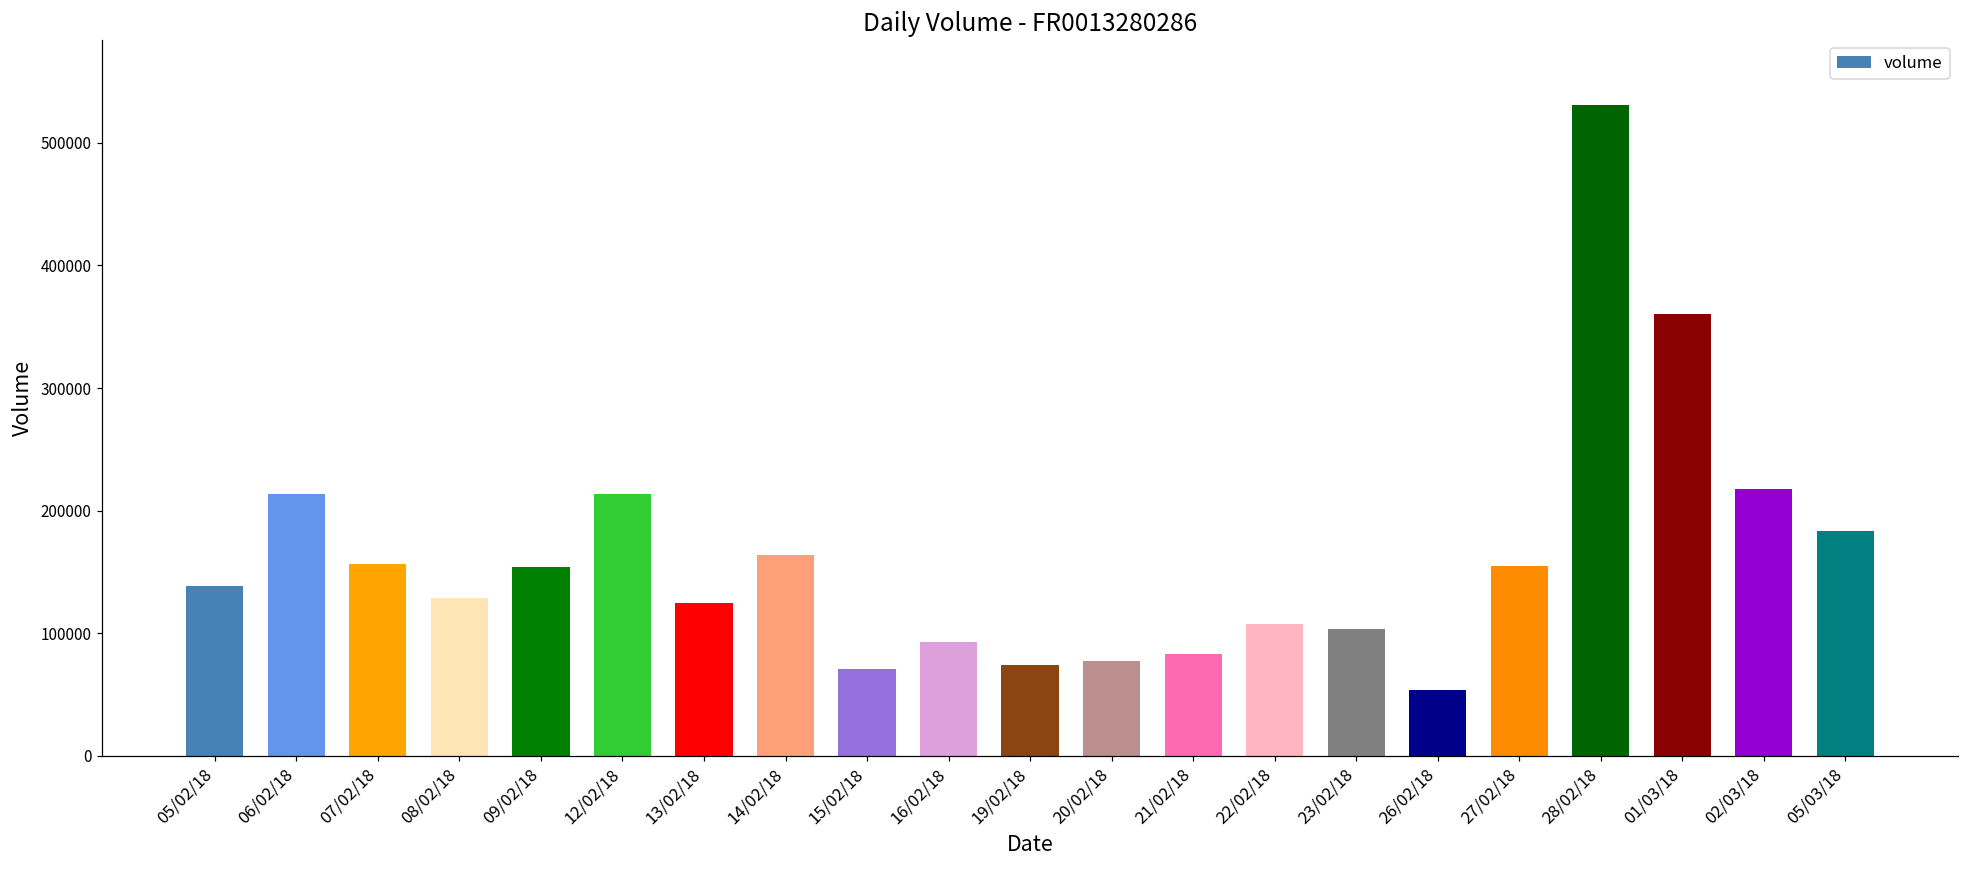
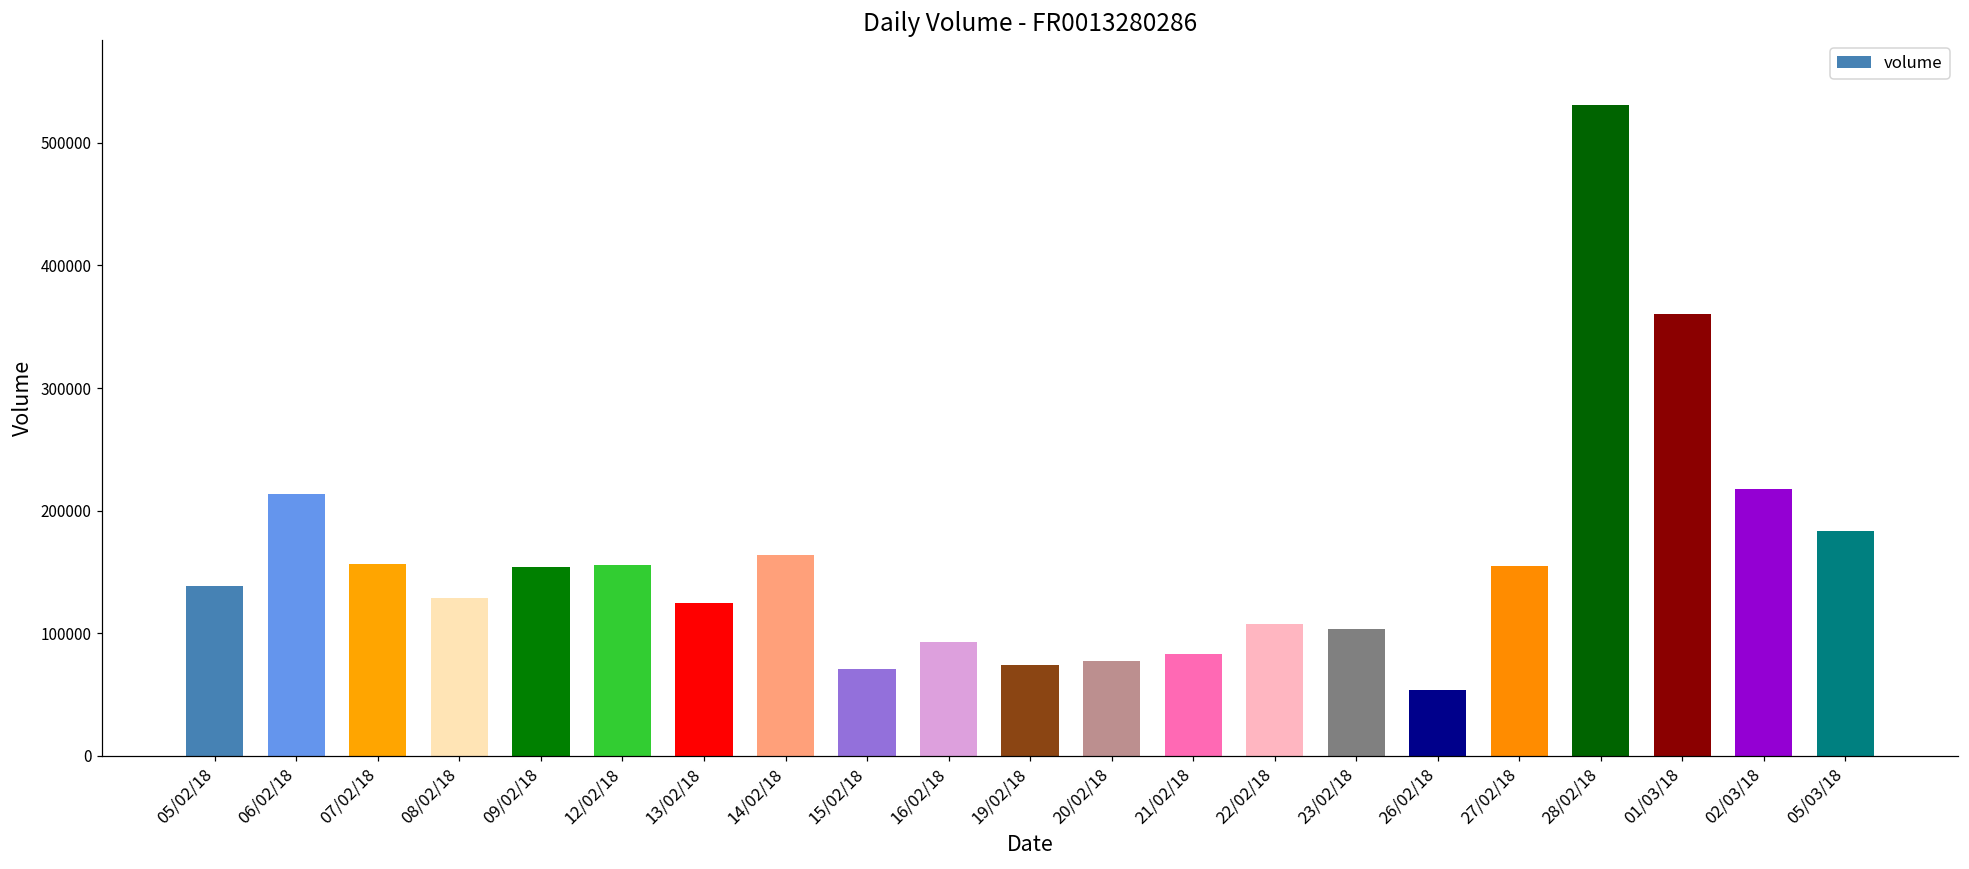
12/02/18: 213000 -> 156000
